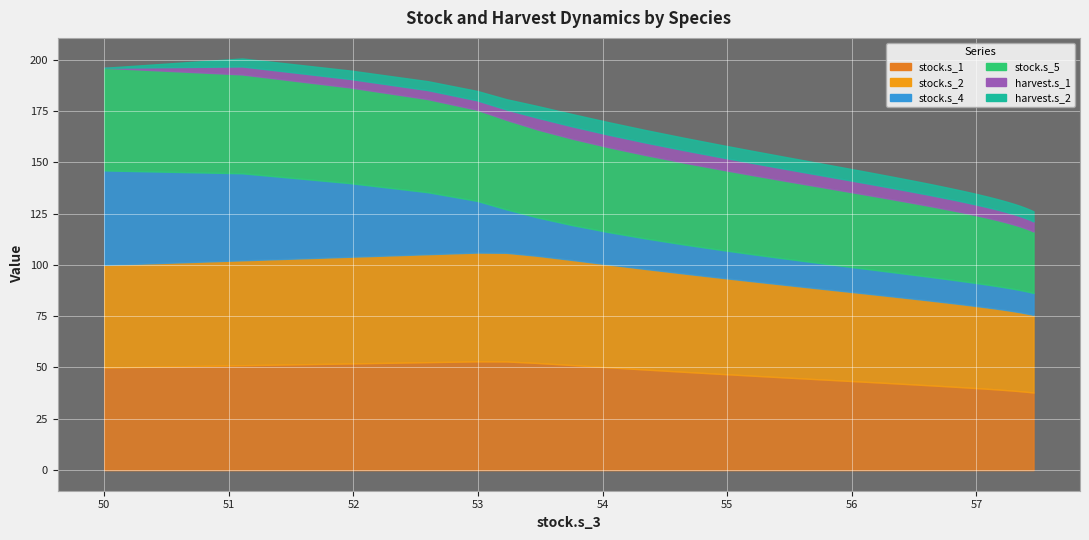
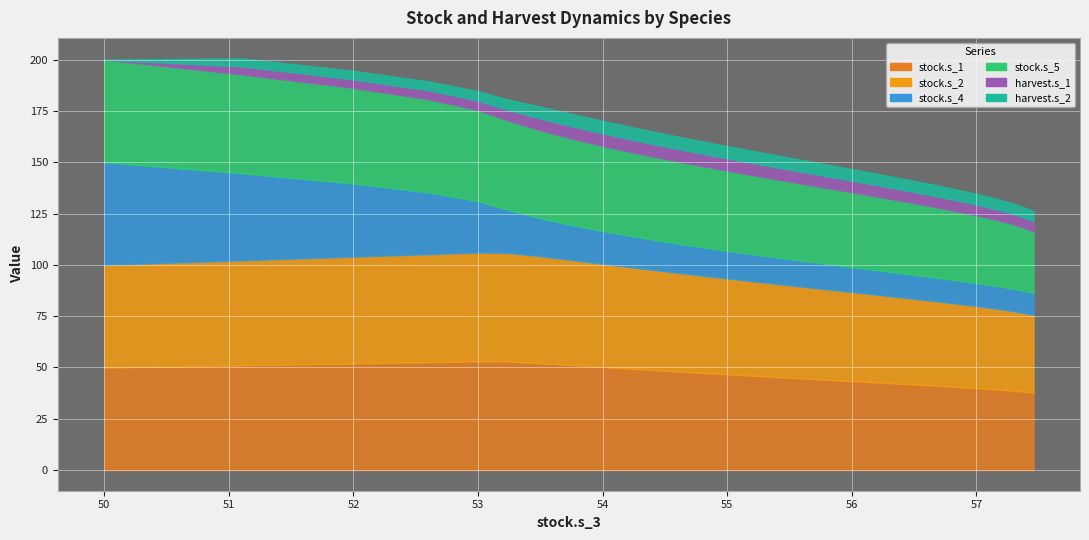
stock.s_4, 50: 46 -> 50
